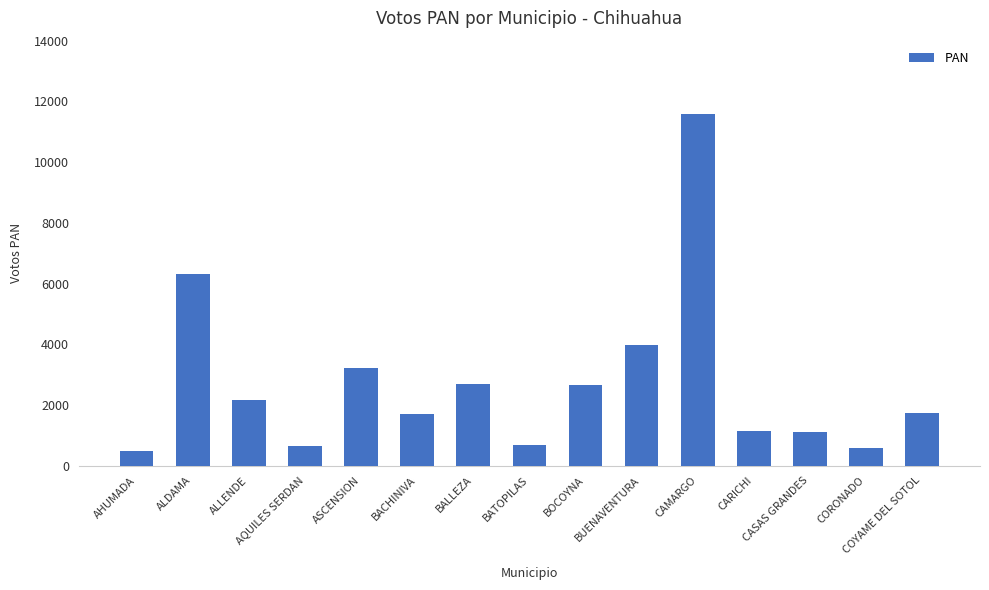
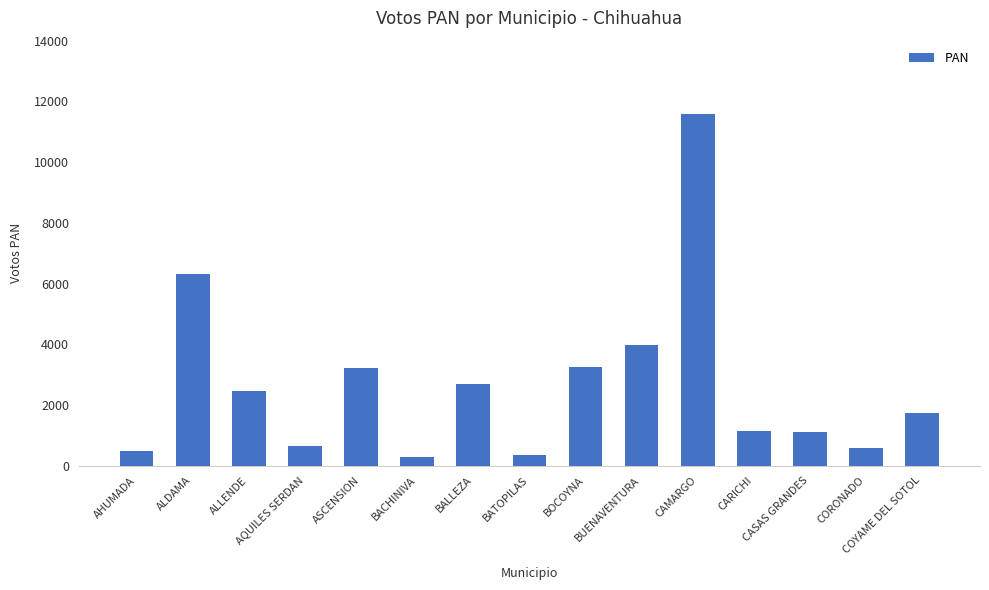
ALLENDE: 2200 -> 2500
BACHINIVA: 1700 -> 300
BATOPILAS: 700 -> 400
BOCOYNA: 2700 -> 3200
